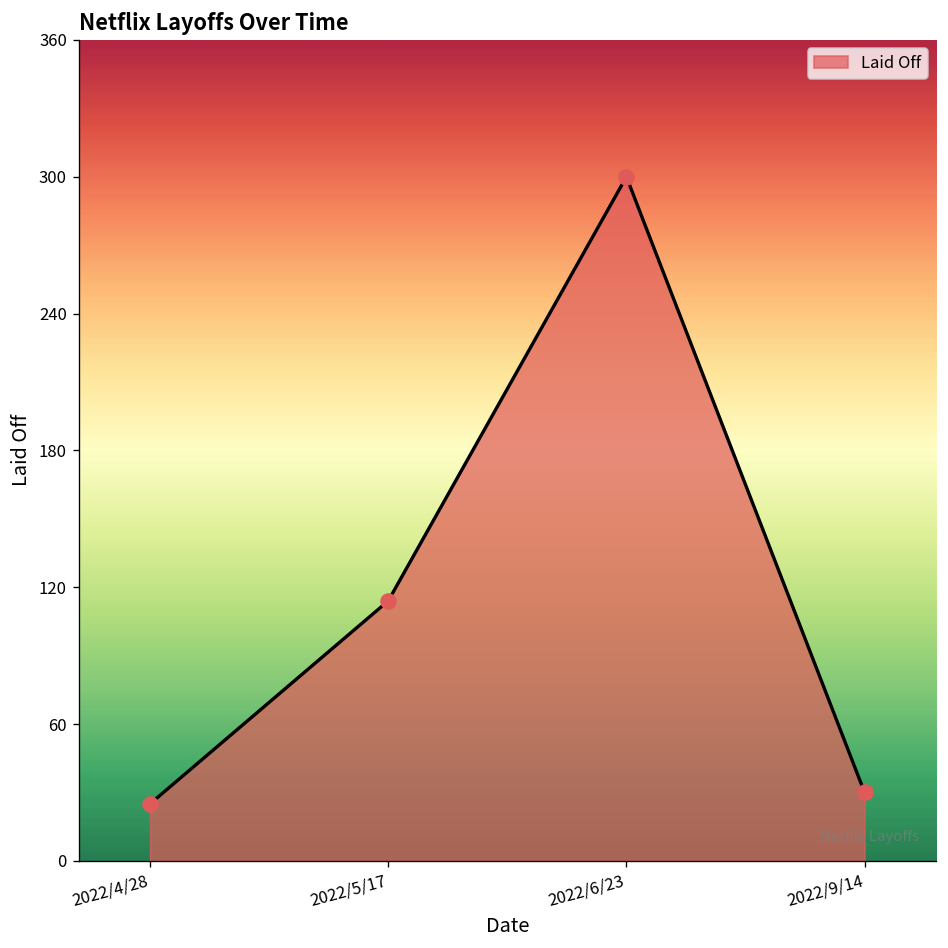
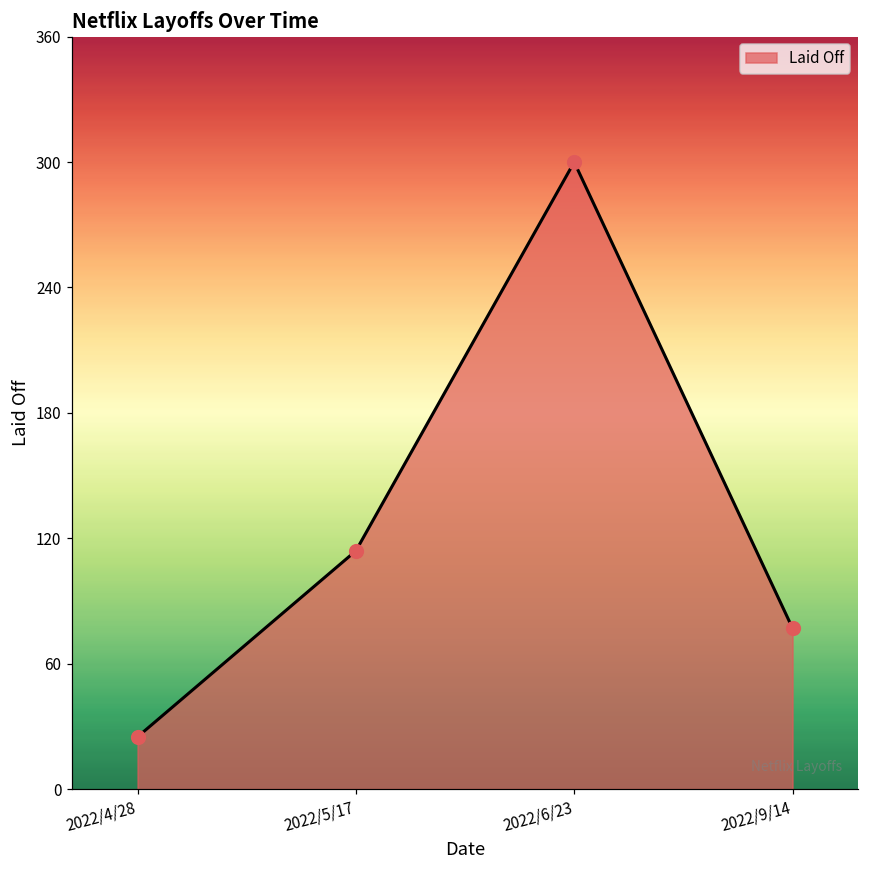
2022/9/14: 30 -> 77
